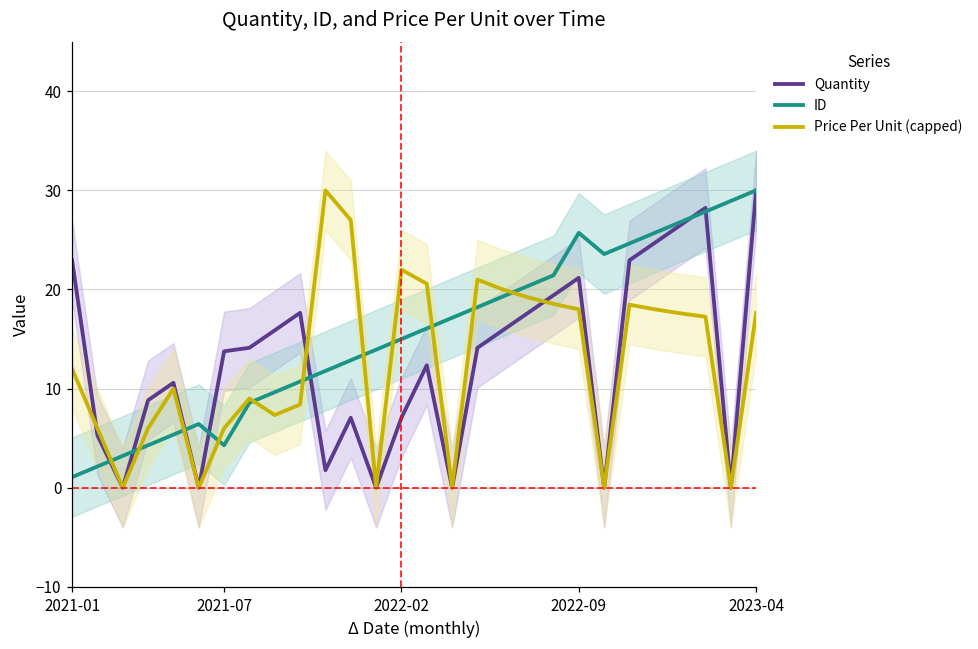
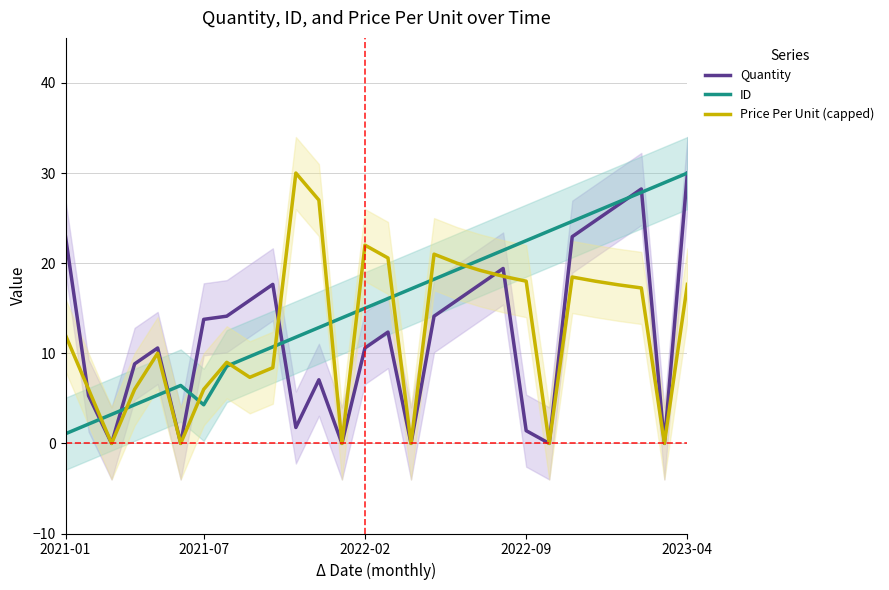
Quantity, 2022-02: 7 -> 11
Quantity, 2022-09: 21 -> 1
ID, 2022-09: 26 -> 23
